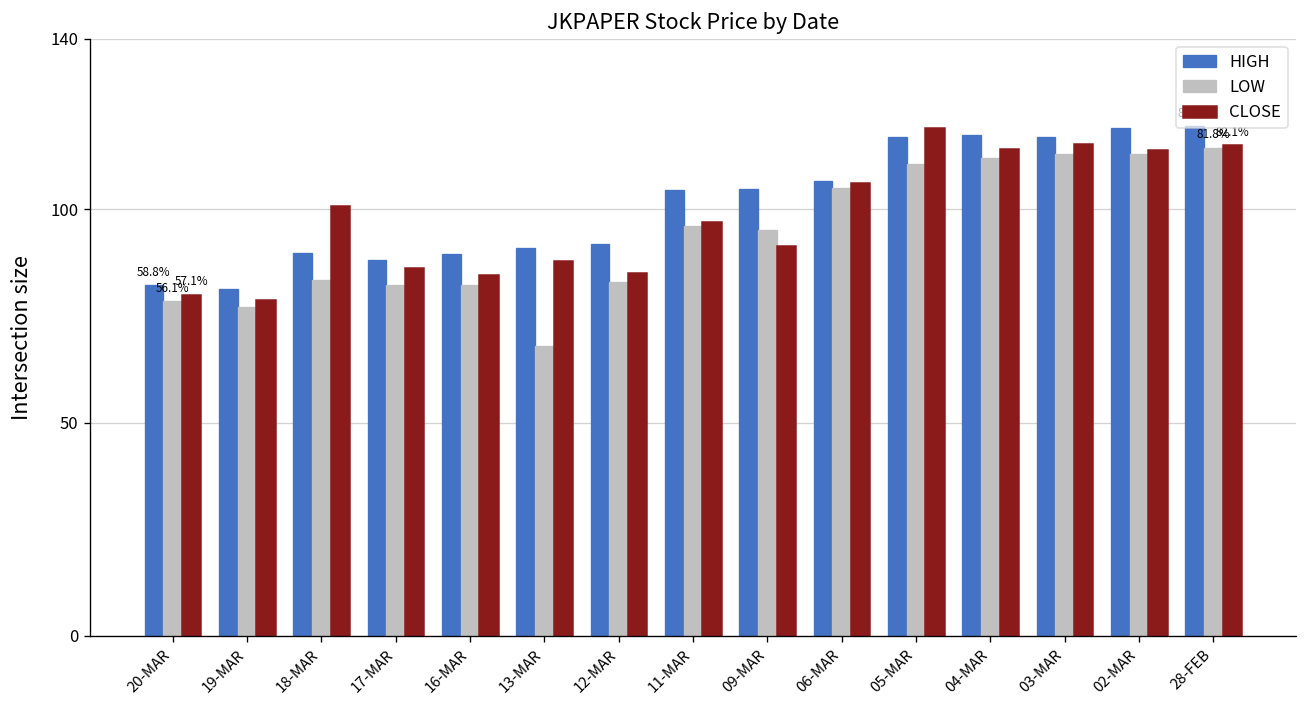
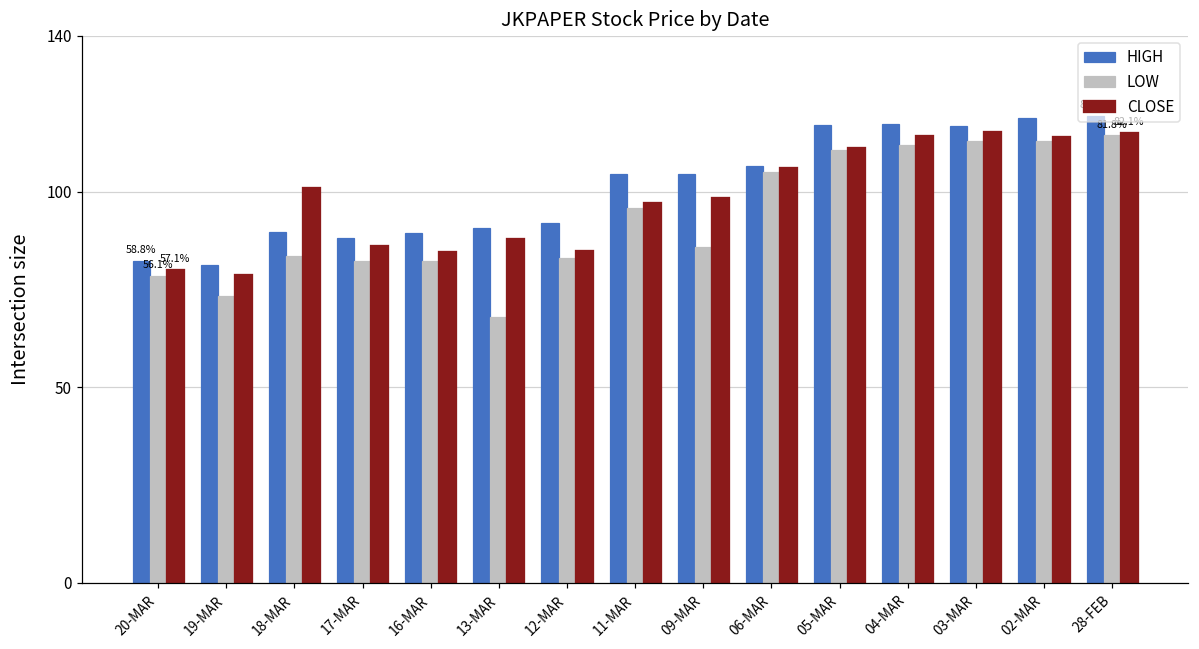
LOW, 19-MAR: 77 -> 73
LOW, 09-MAR: 95 -> 86
CLOSE, 09-MAR: 92 -> 98
CLOSE, 05-MAR: 119 -> 111
